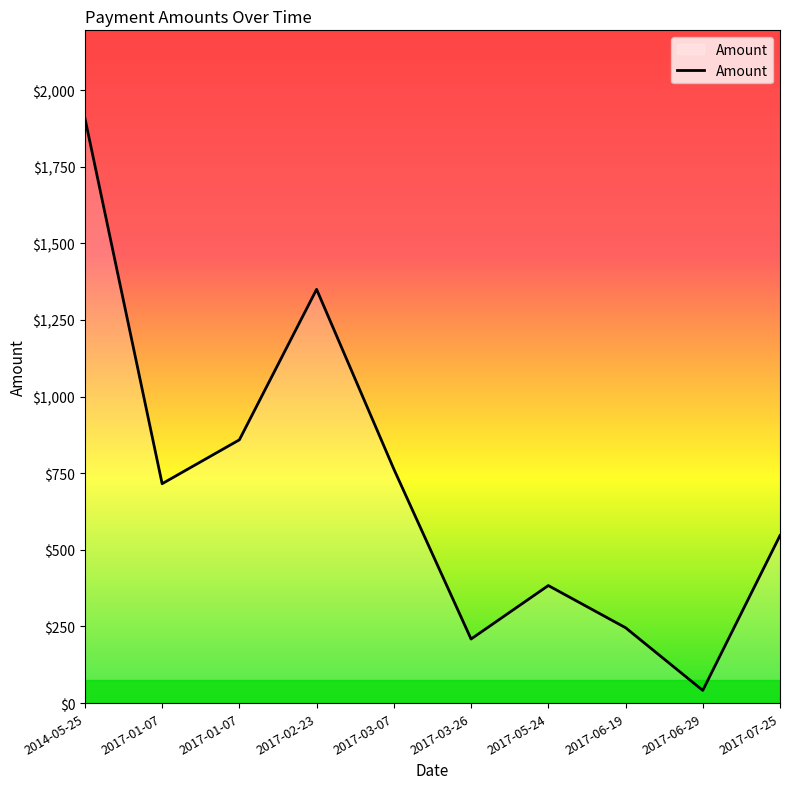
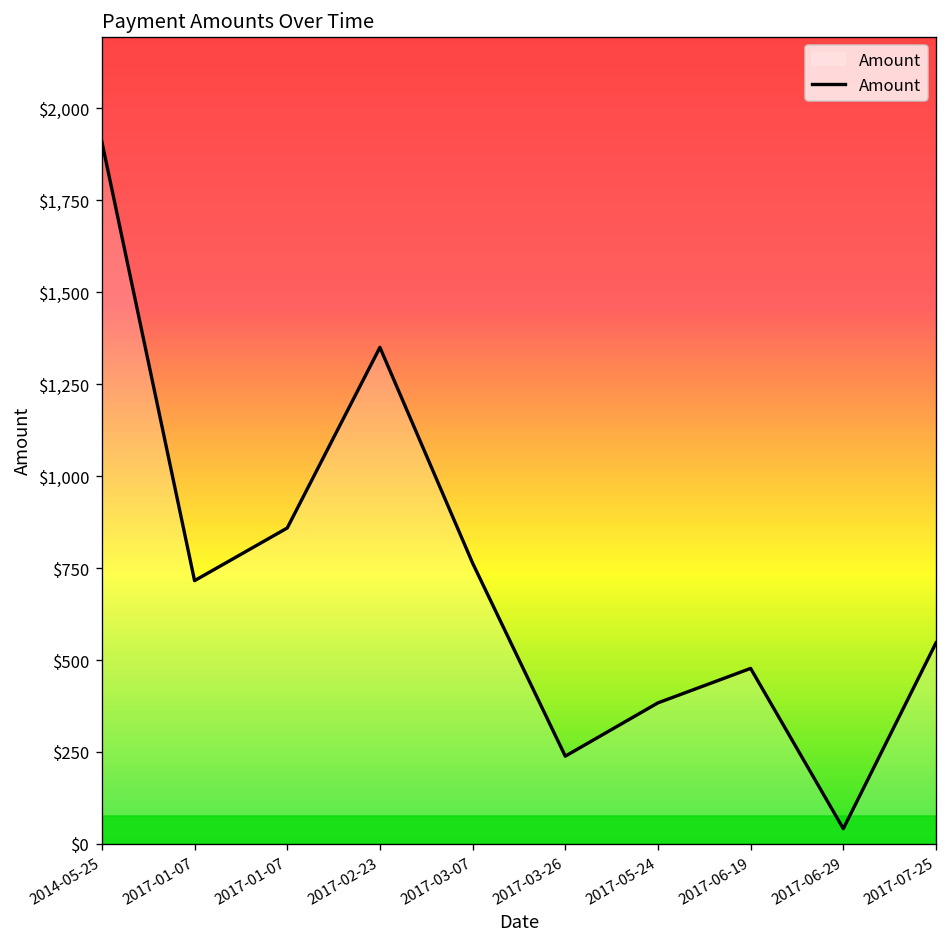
2017-03-26: $210 -> $240
2017-06-19: $250 -> $480
